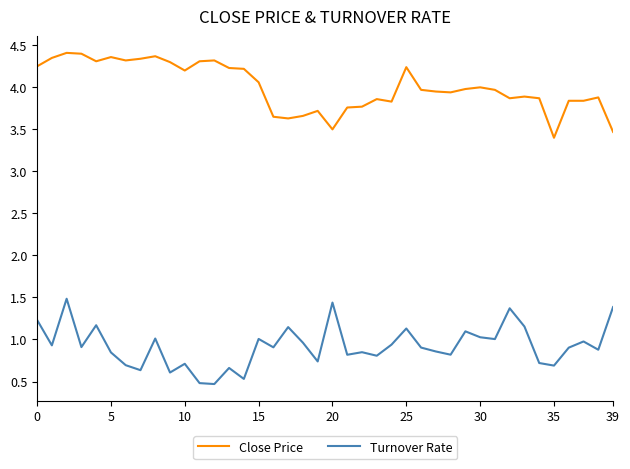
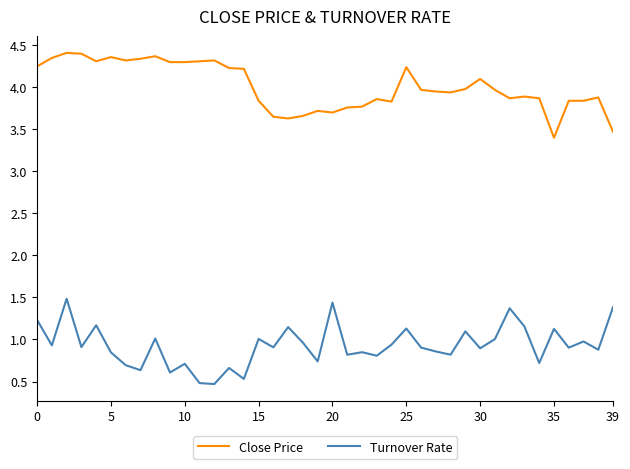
Close Price, 10: 4.2 -> 4.3
Close Price, 15: 4.1 -> 3.8
Close Price, 20: 3.5 -> 3.7
Close Price, 30: 4.0 -> 4.1
Turnover Rate, 30: 1.0 -> 0.9
Turnover Rate, 35: 0.7 -> 1.1
